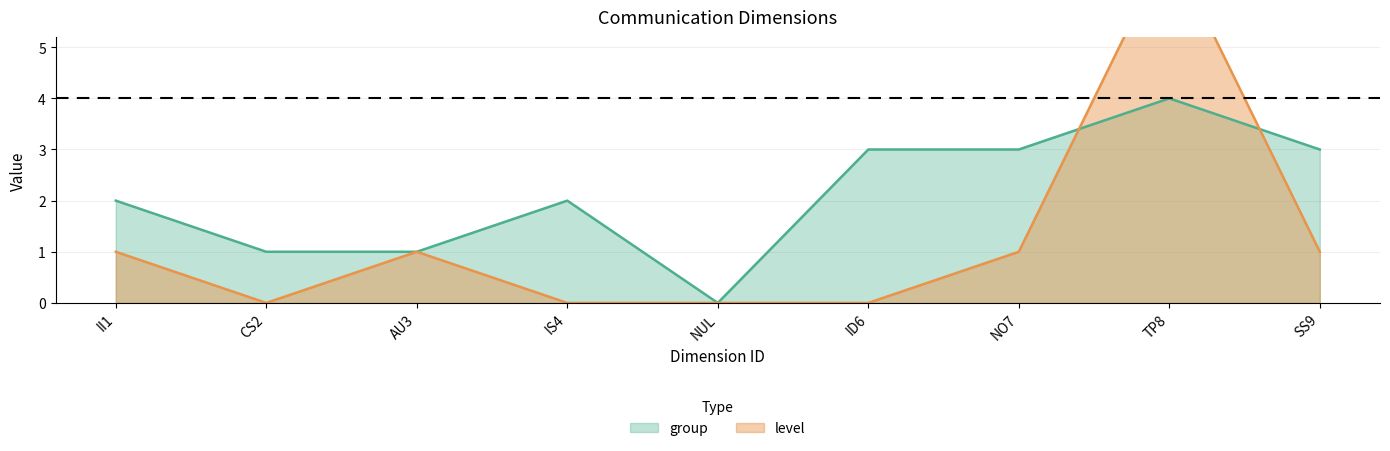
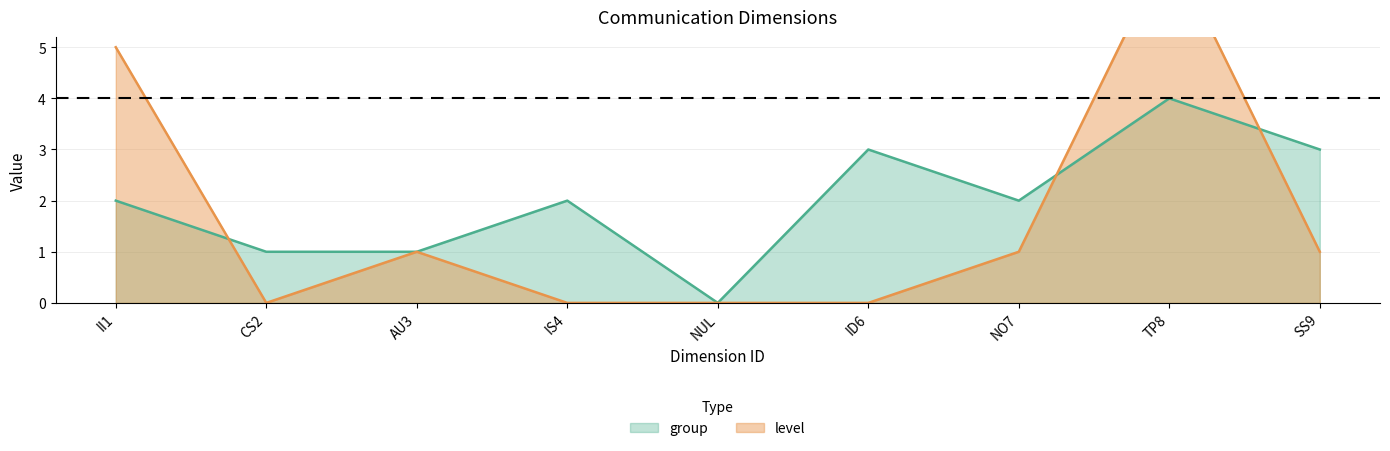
level, II1: 1 -> 5
group, NO7: 3 -> 2
